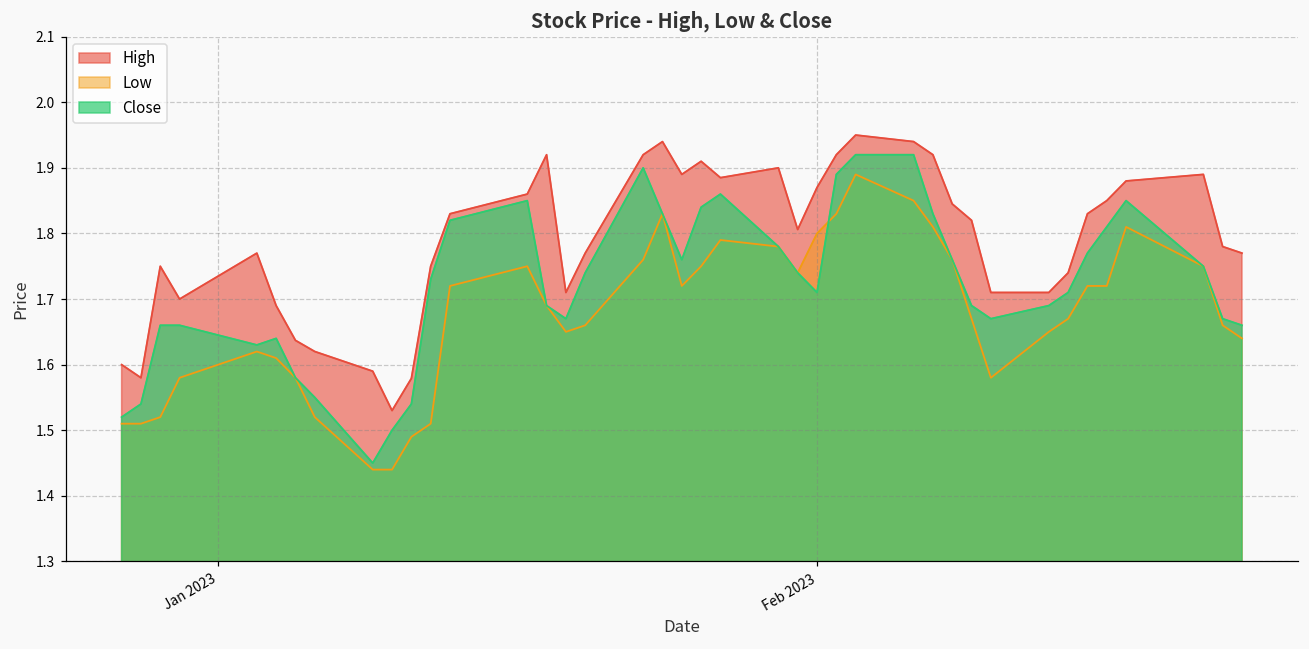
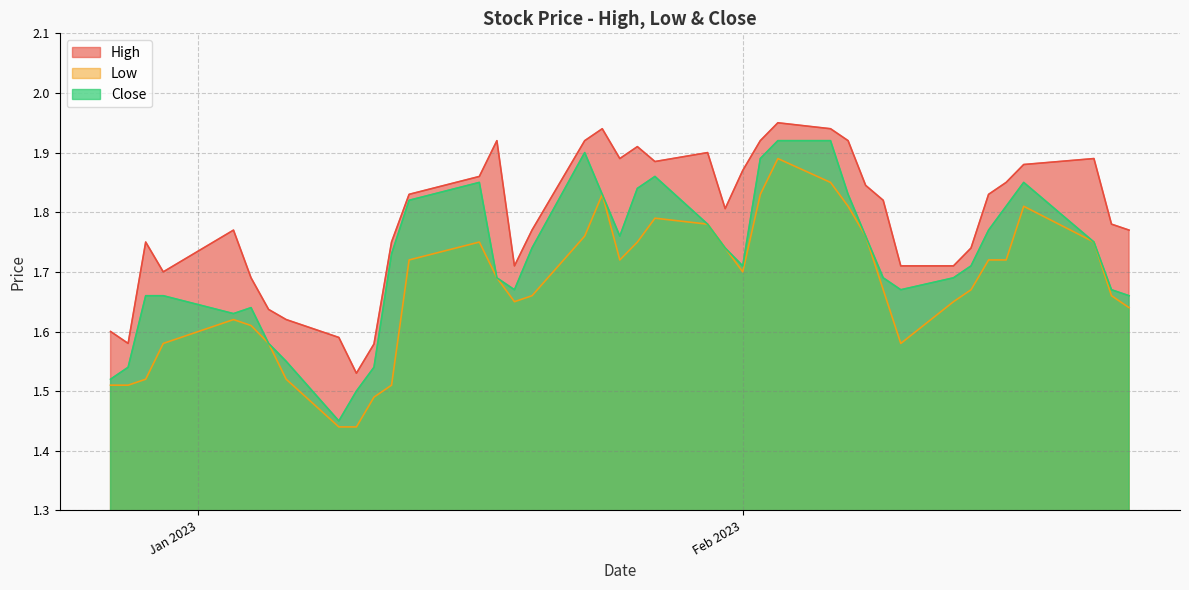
Low, Feb 2023: 1.8 -> 1.7
